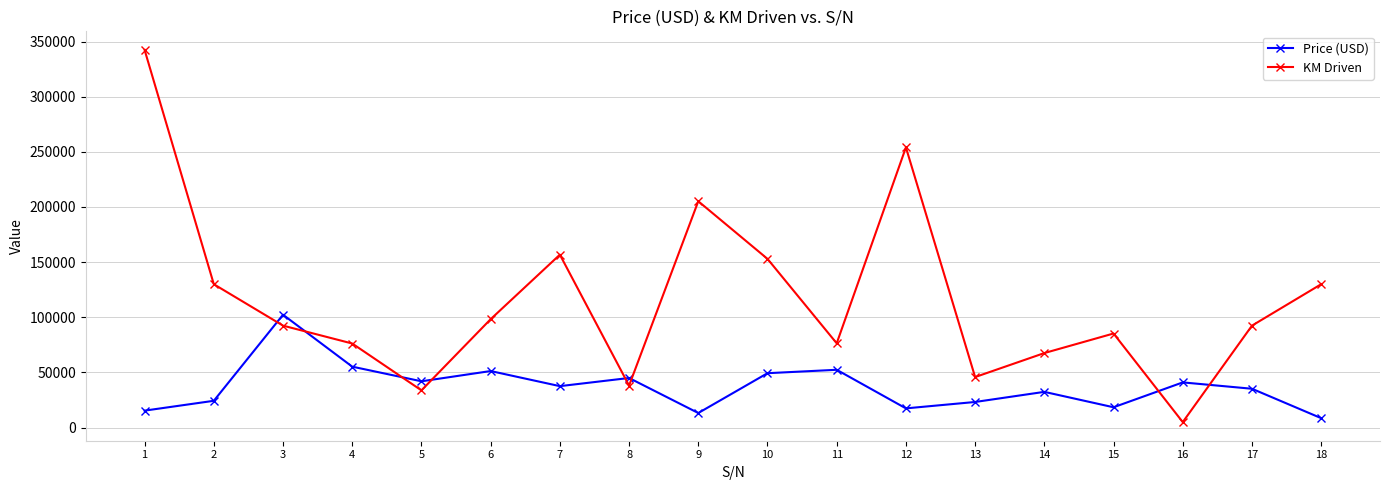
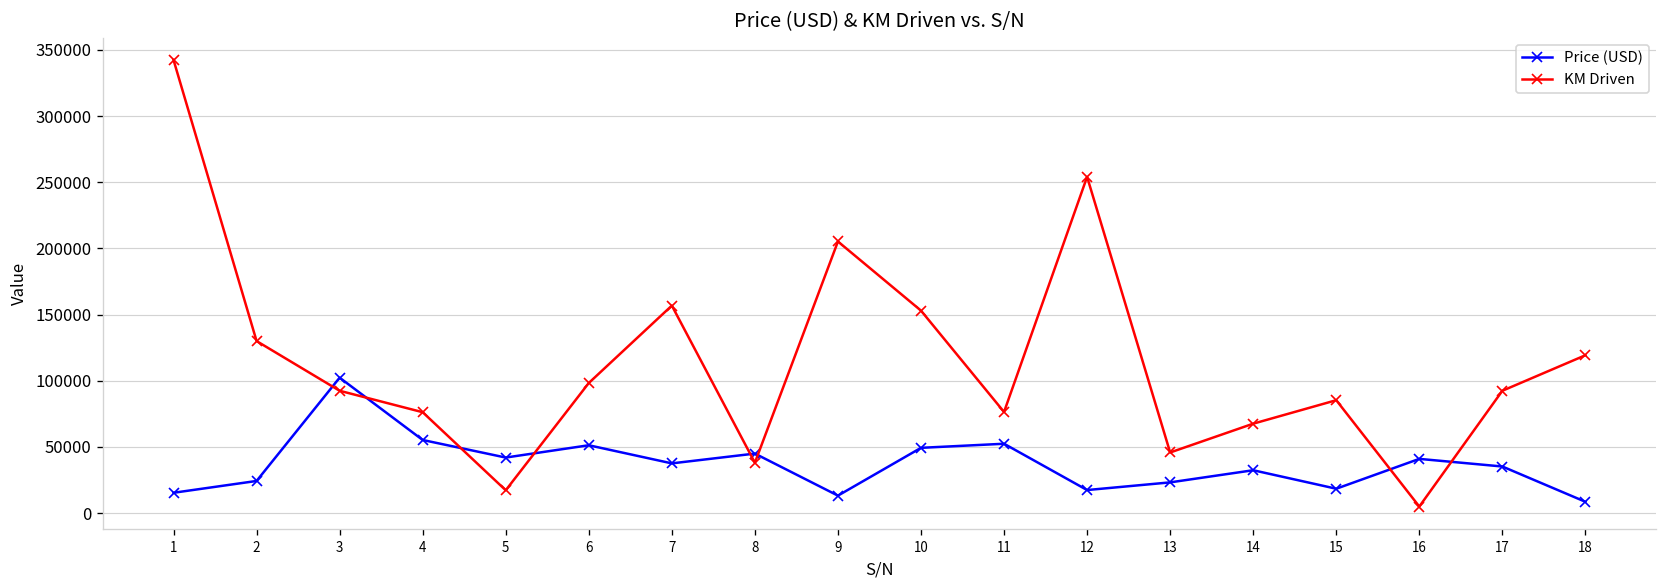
KM Driven, 5: 34000 -> 17000
KM Driven, 18: 130000 -> 119000
